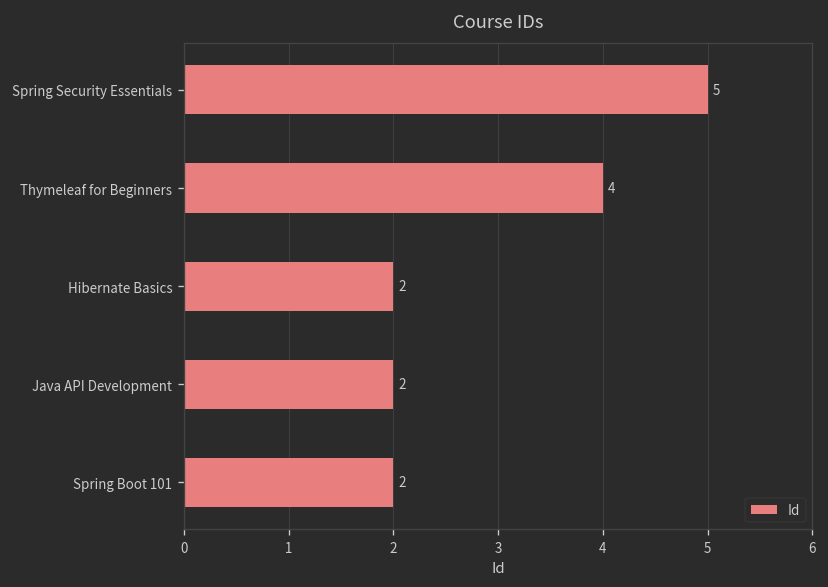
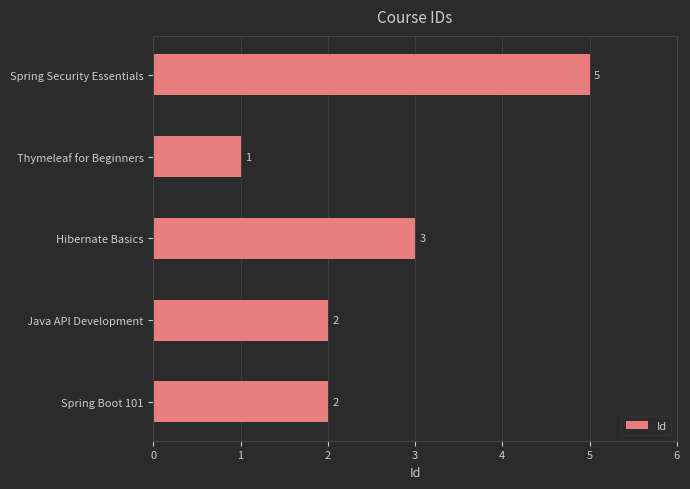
Thymeleaf for Beginners: 4 -> 1
Hibernate Basics: 2 -> 3
